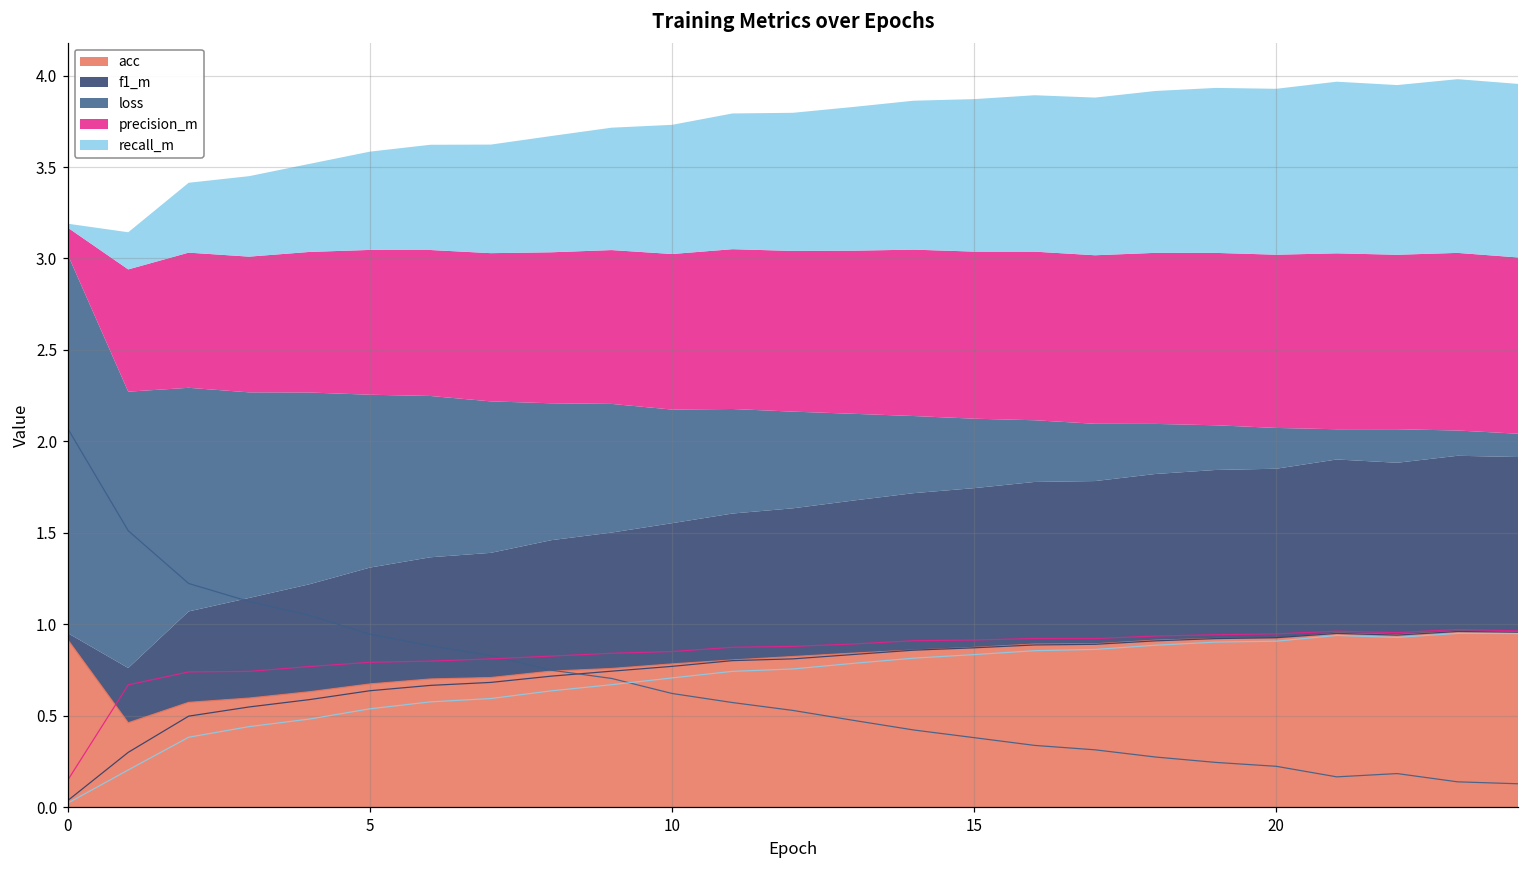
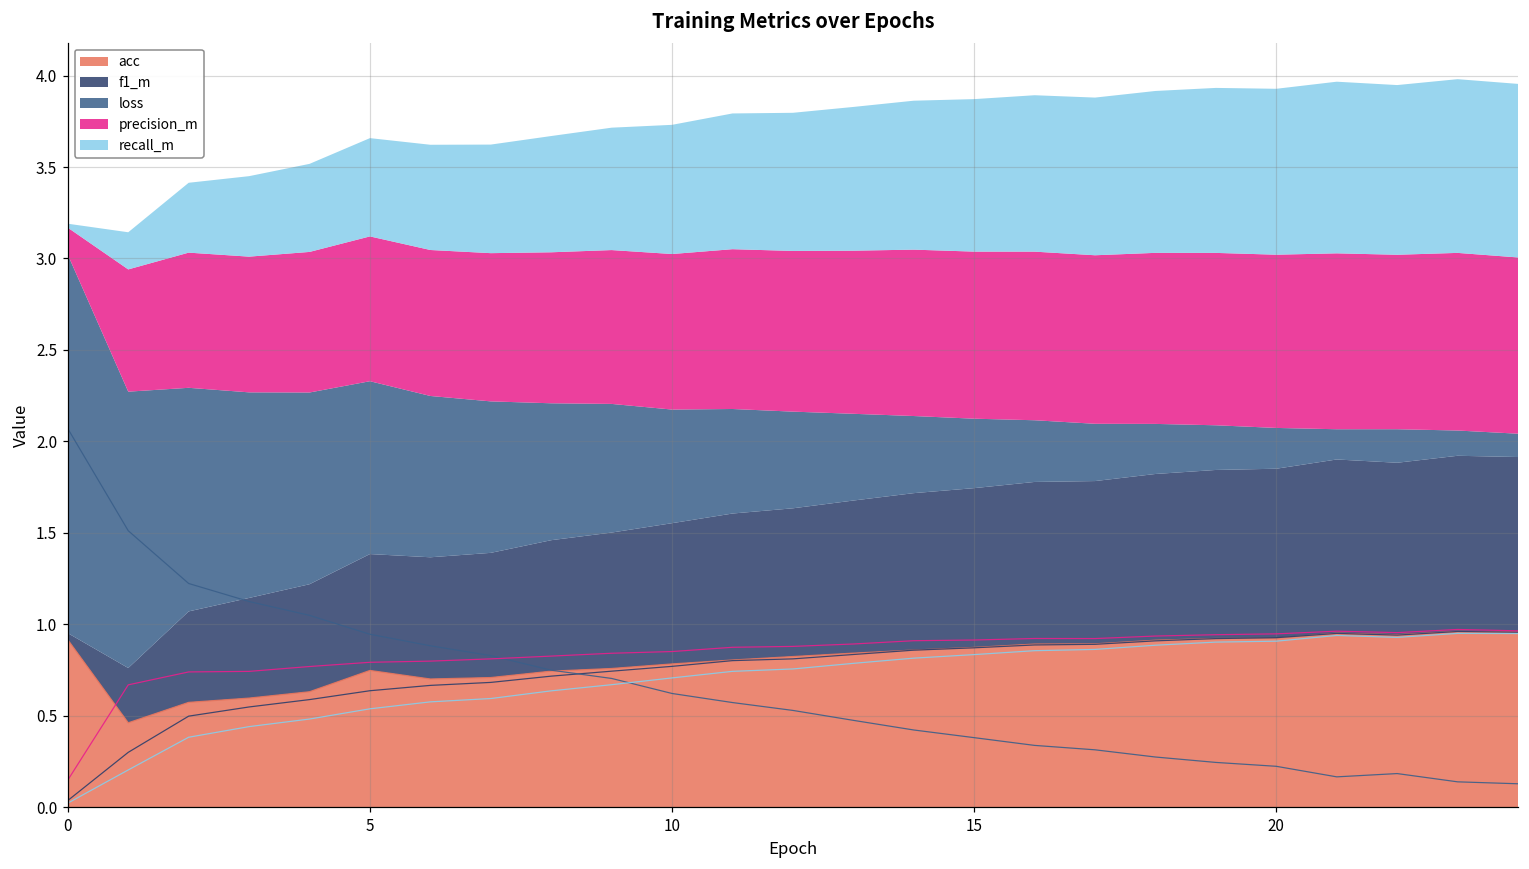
acc, 5: 0.67 -> 0.75
